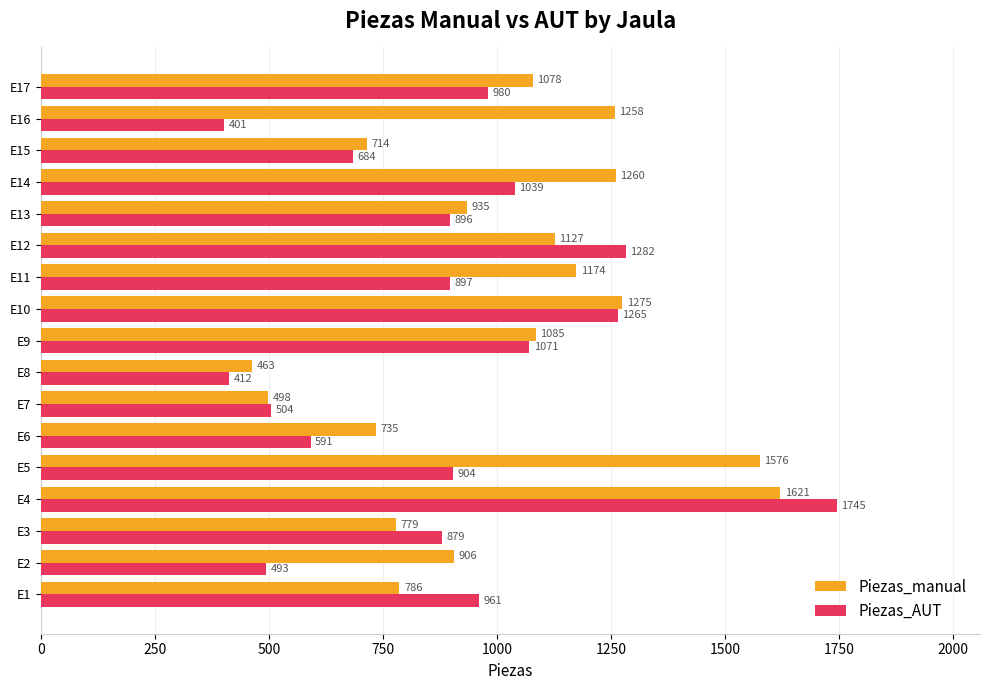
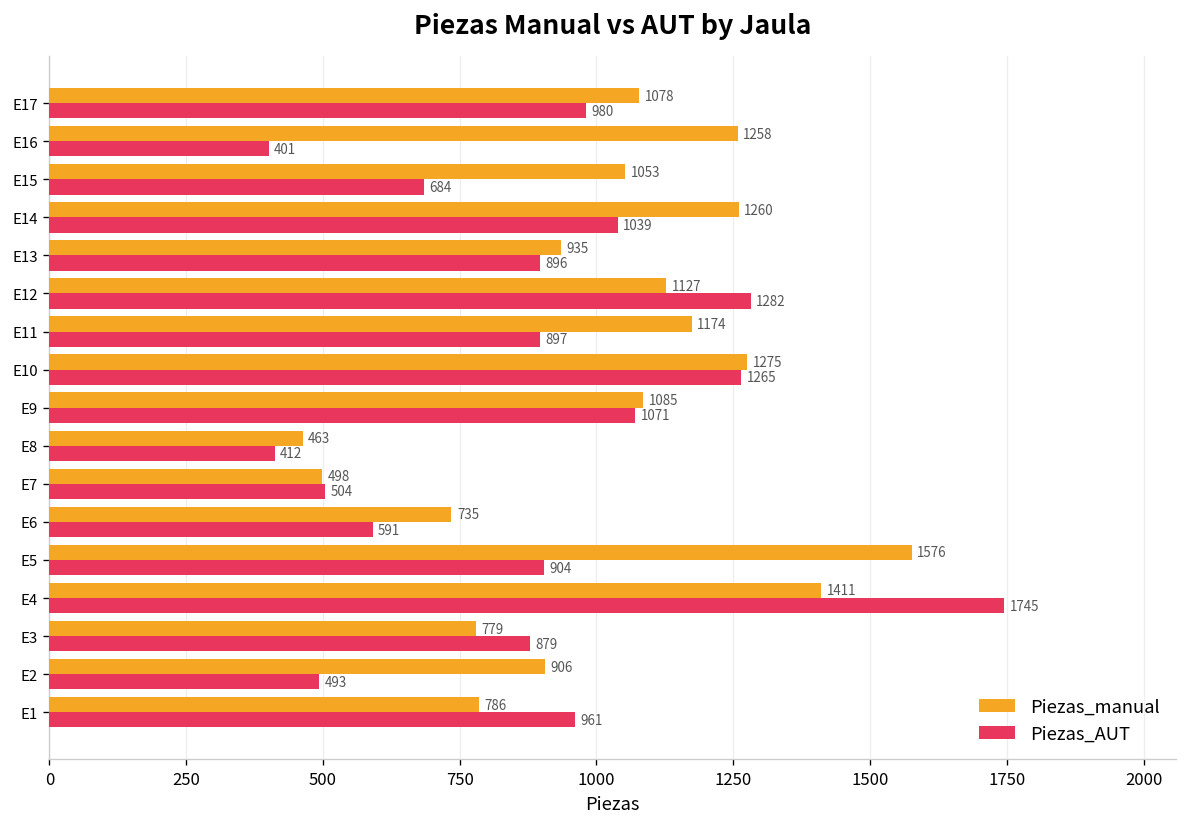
Piezas_manual, E15: 714 -> 1053
Piezas_manual, E4: 1621 -> 1411
